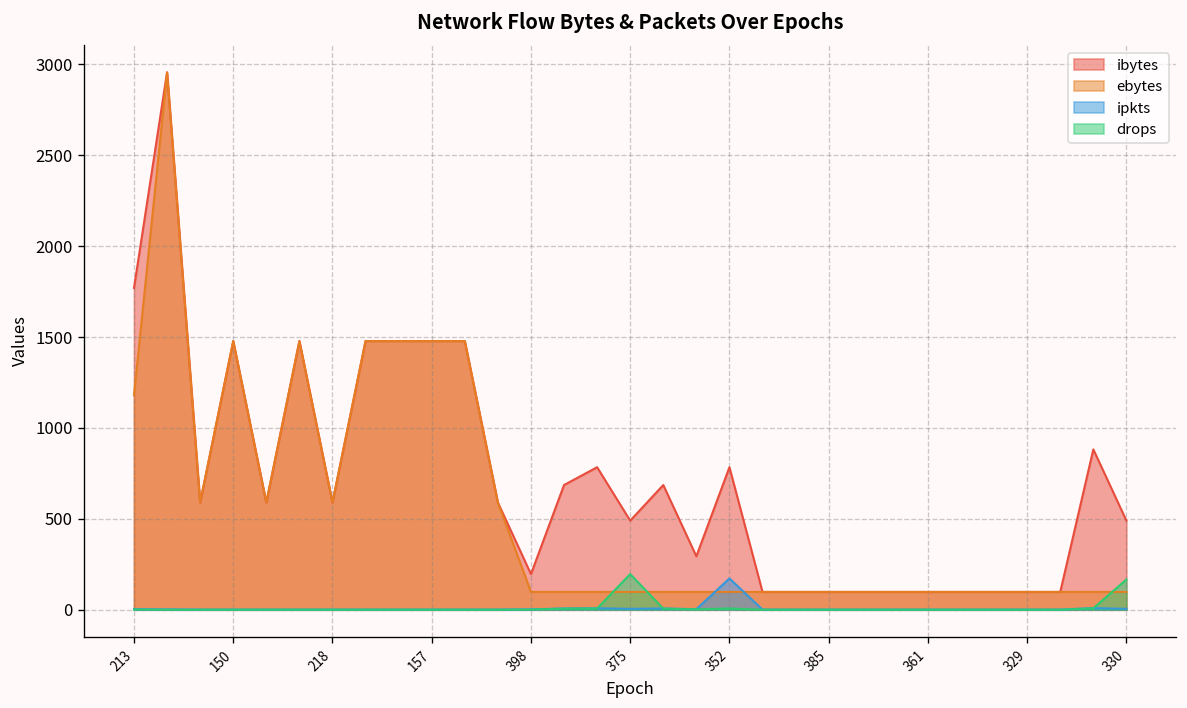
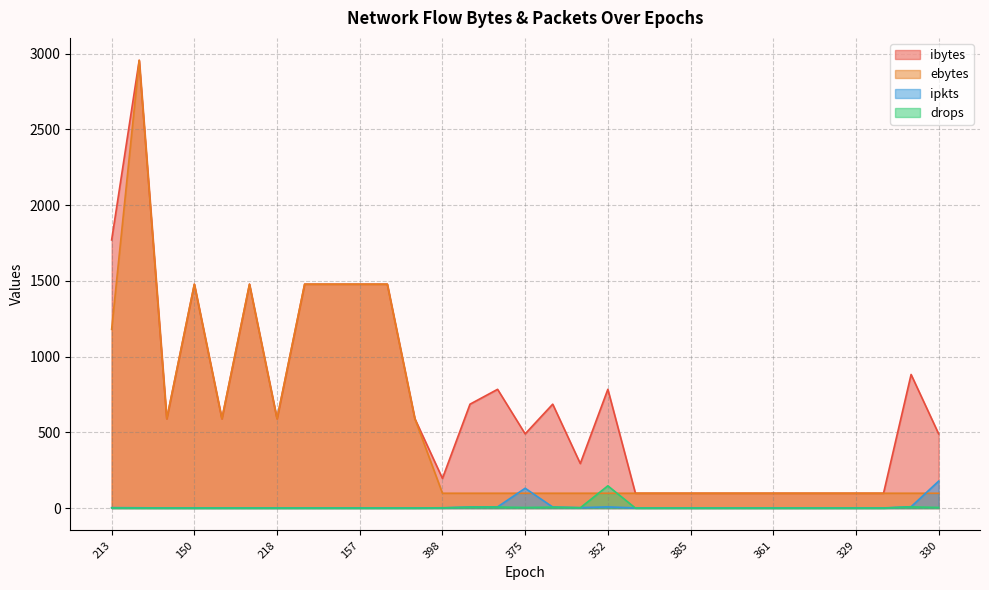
ipkts, 375: 10 -> 130
drops, 375: 200 -> 0
ipkts, 352: 170 -> 10
drops, 352: 10 -> 150
ipkts, 330: 10 -> 180
drops, 330: 170 -> 0
